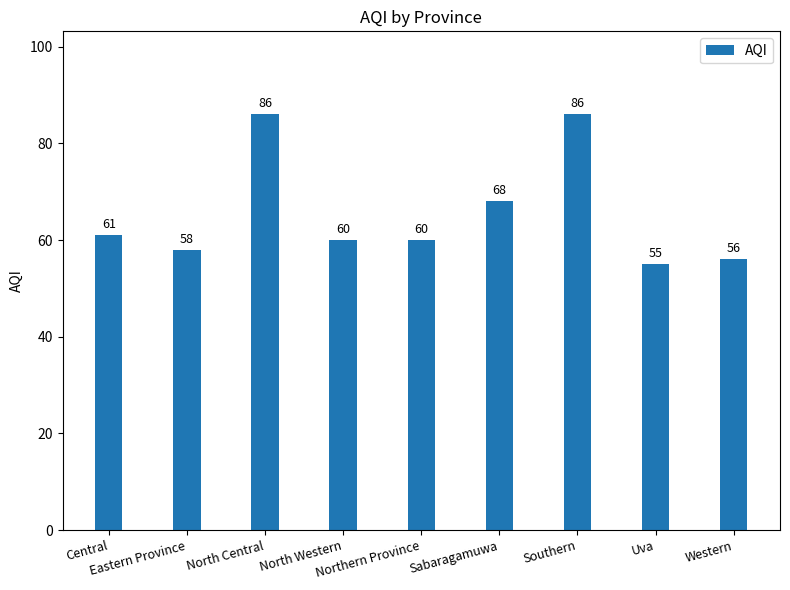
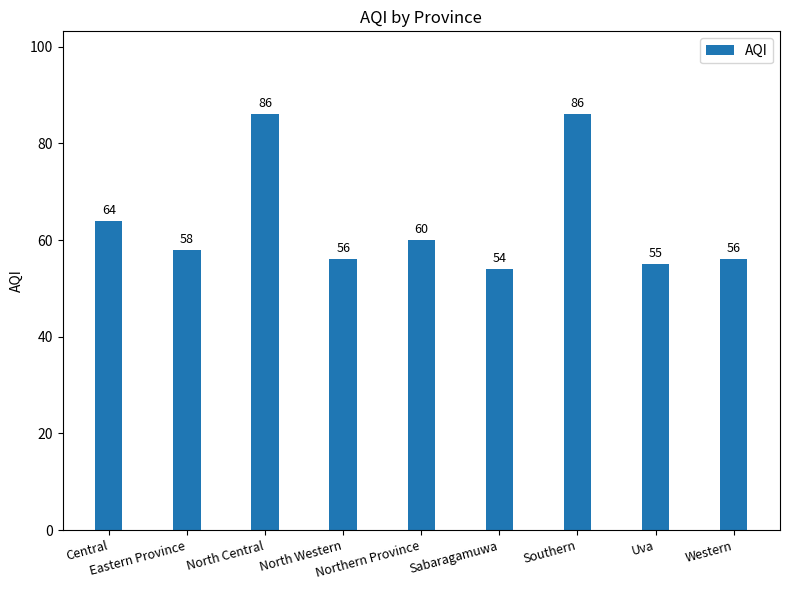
Central: 61 -> 64
North Western: 60 -> 56
Sabaragamuwa: 68 -> 54
